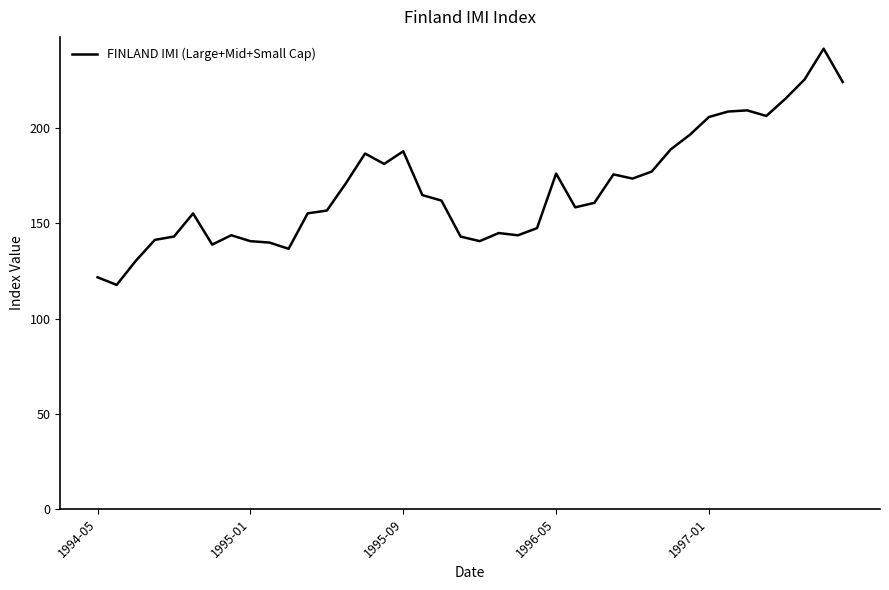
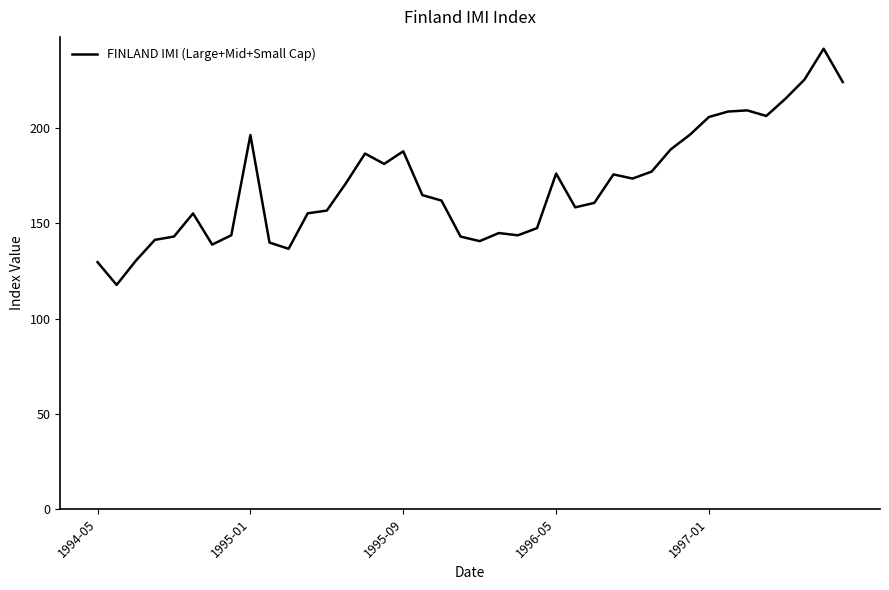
1994-05: 122 -> 130
1995-01: 141 -> 196
